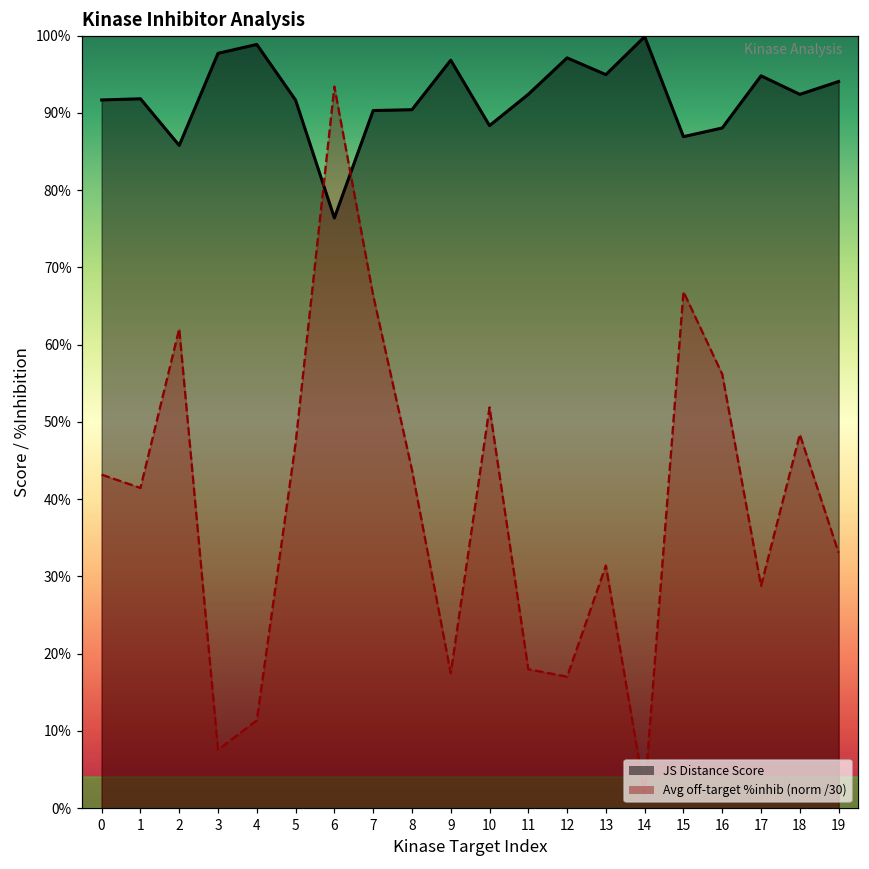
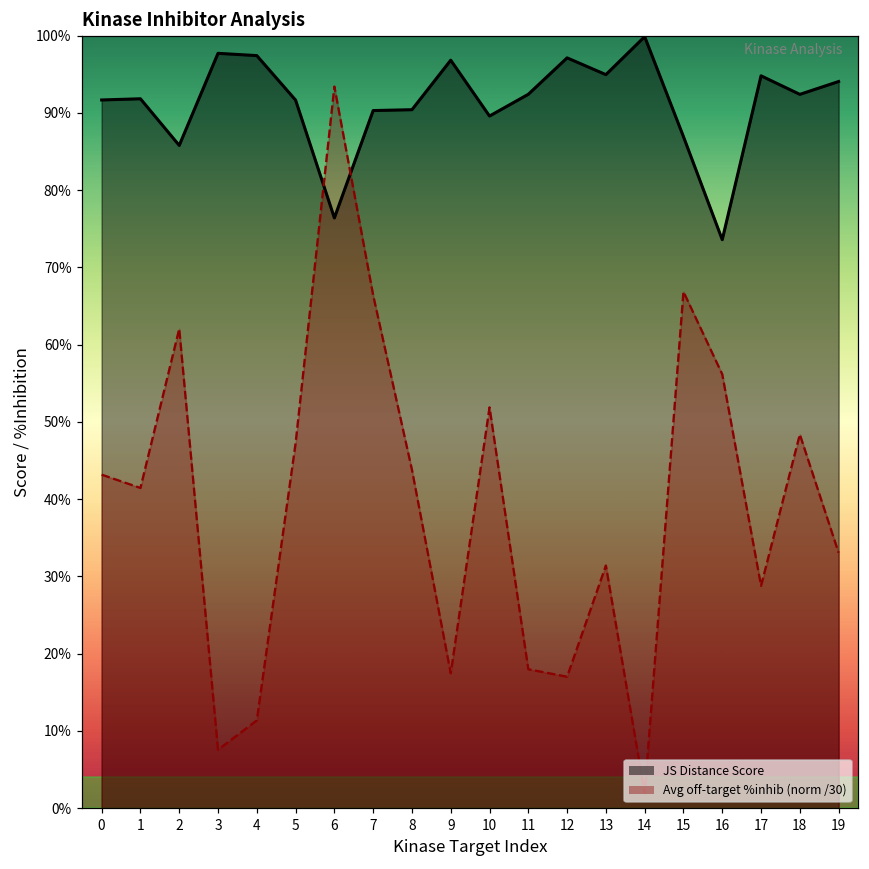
JS Distance Score, 4: 99% -> 97%
JS Distance Score, 10: 88% -> 90%
JS Distance Score, 16: 88% -> 74%
